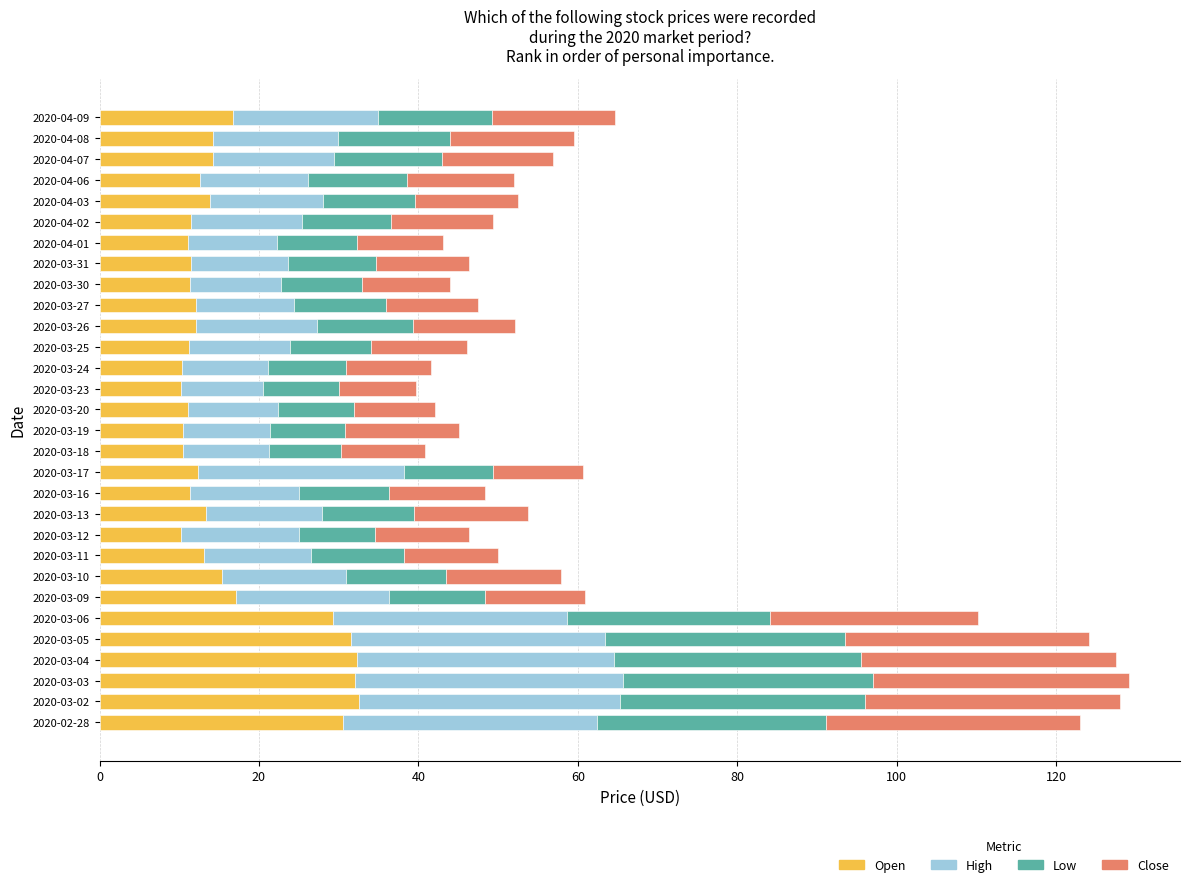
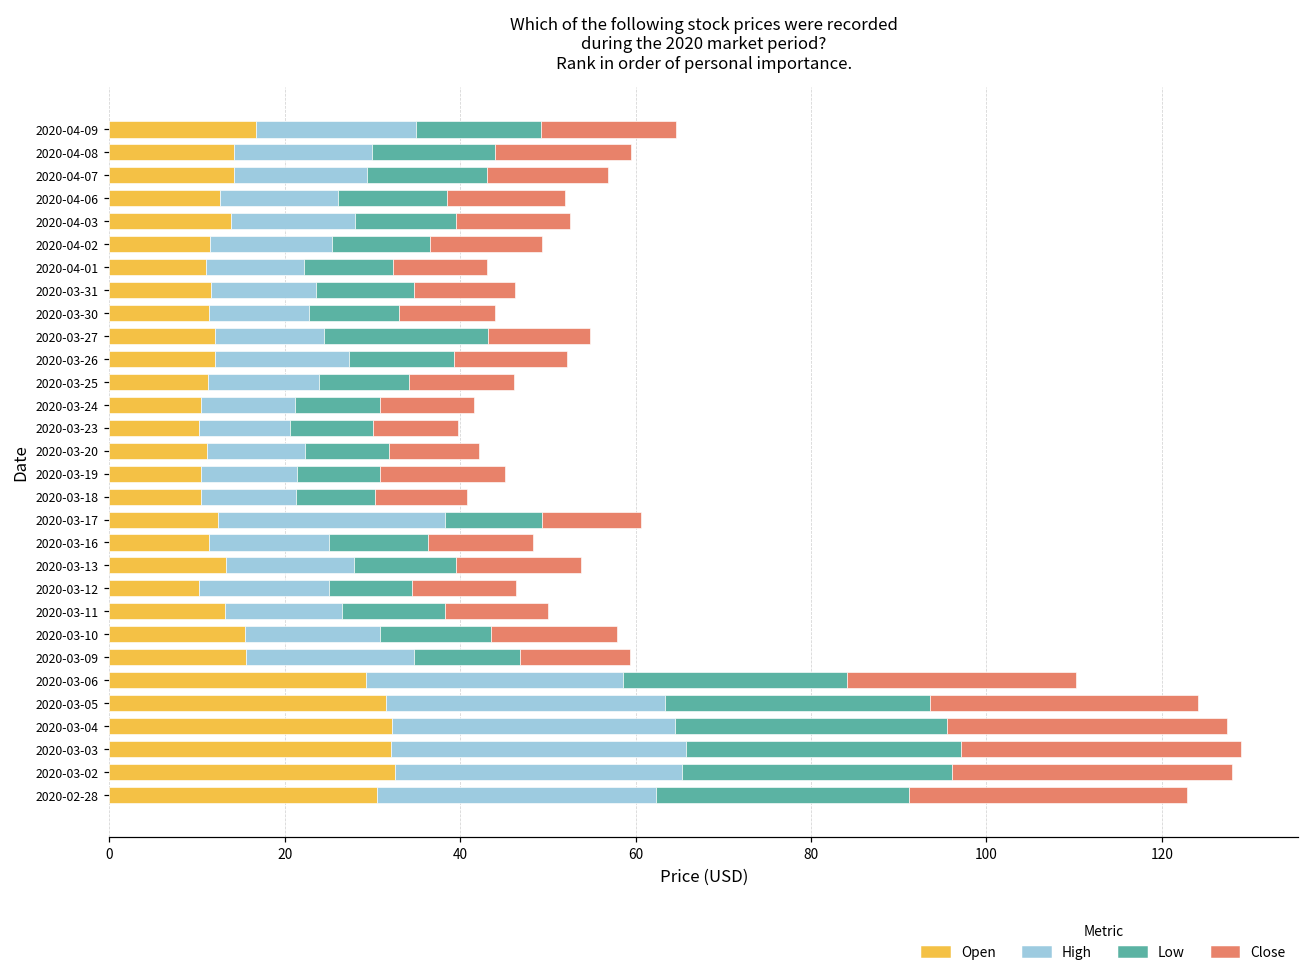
Low, 2020-03-27: 11 -> 19
Open, 2020-03-09: 17 -> 16
